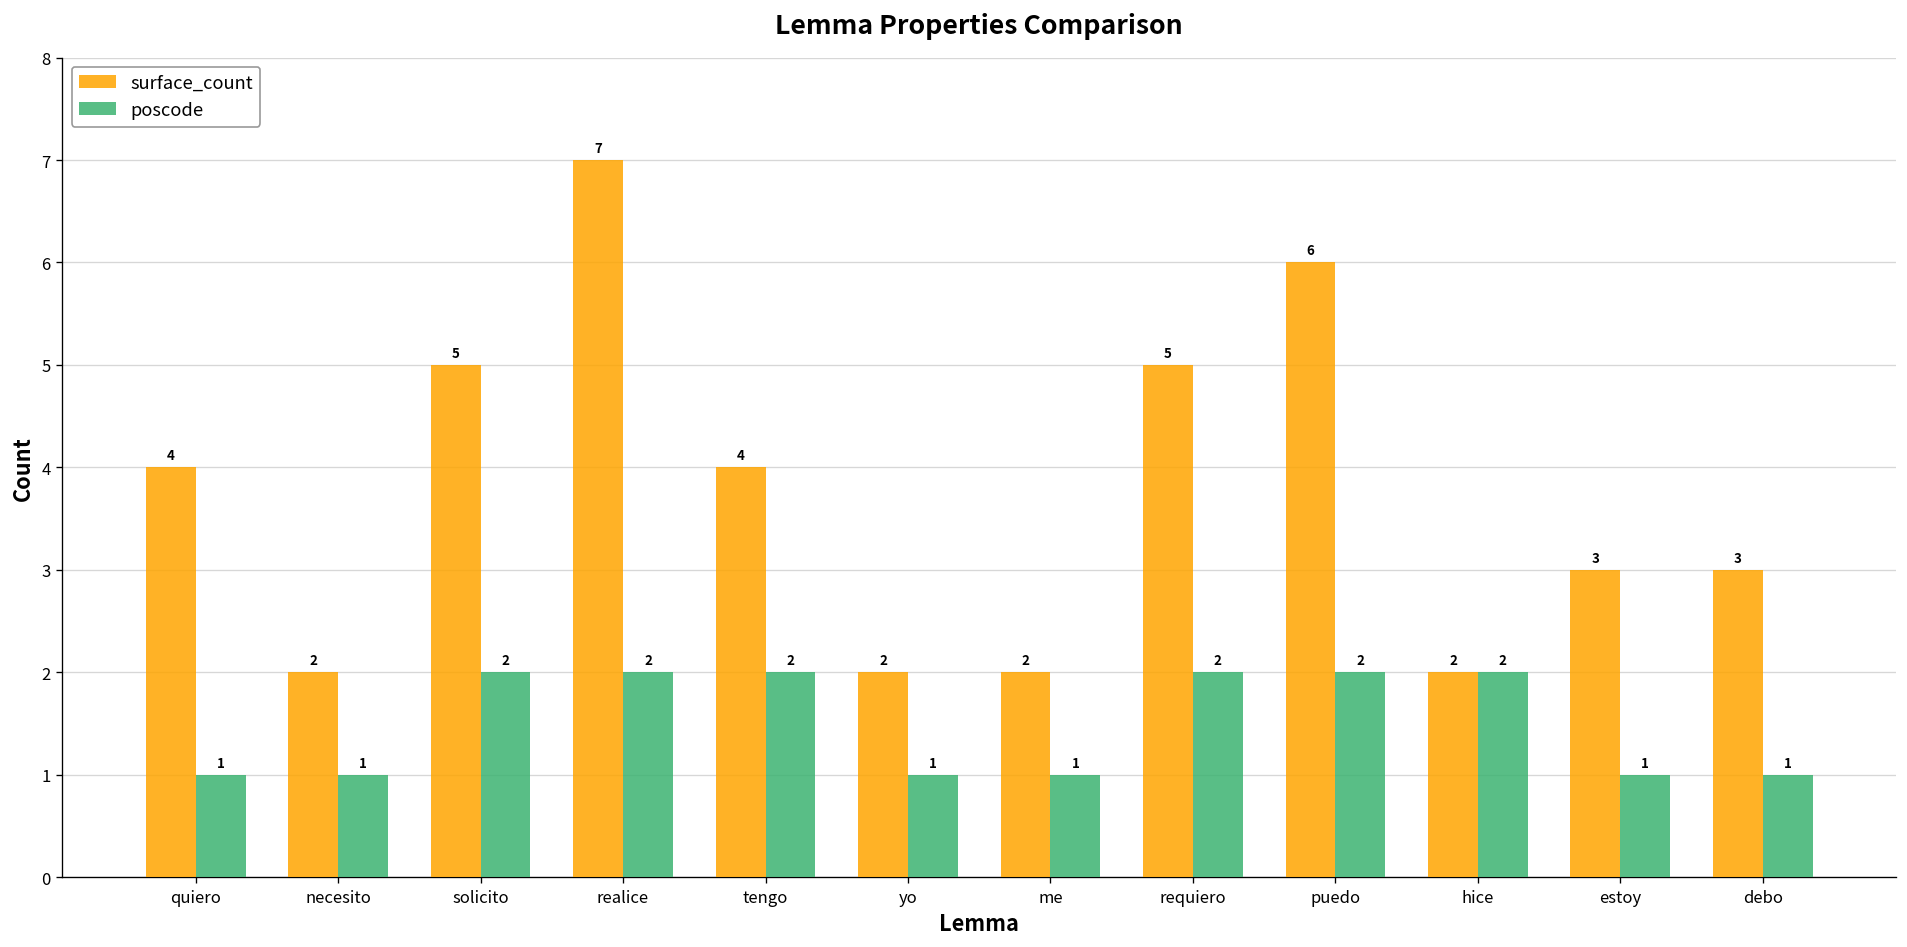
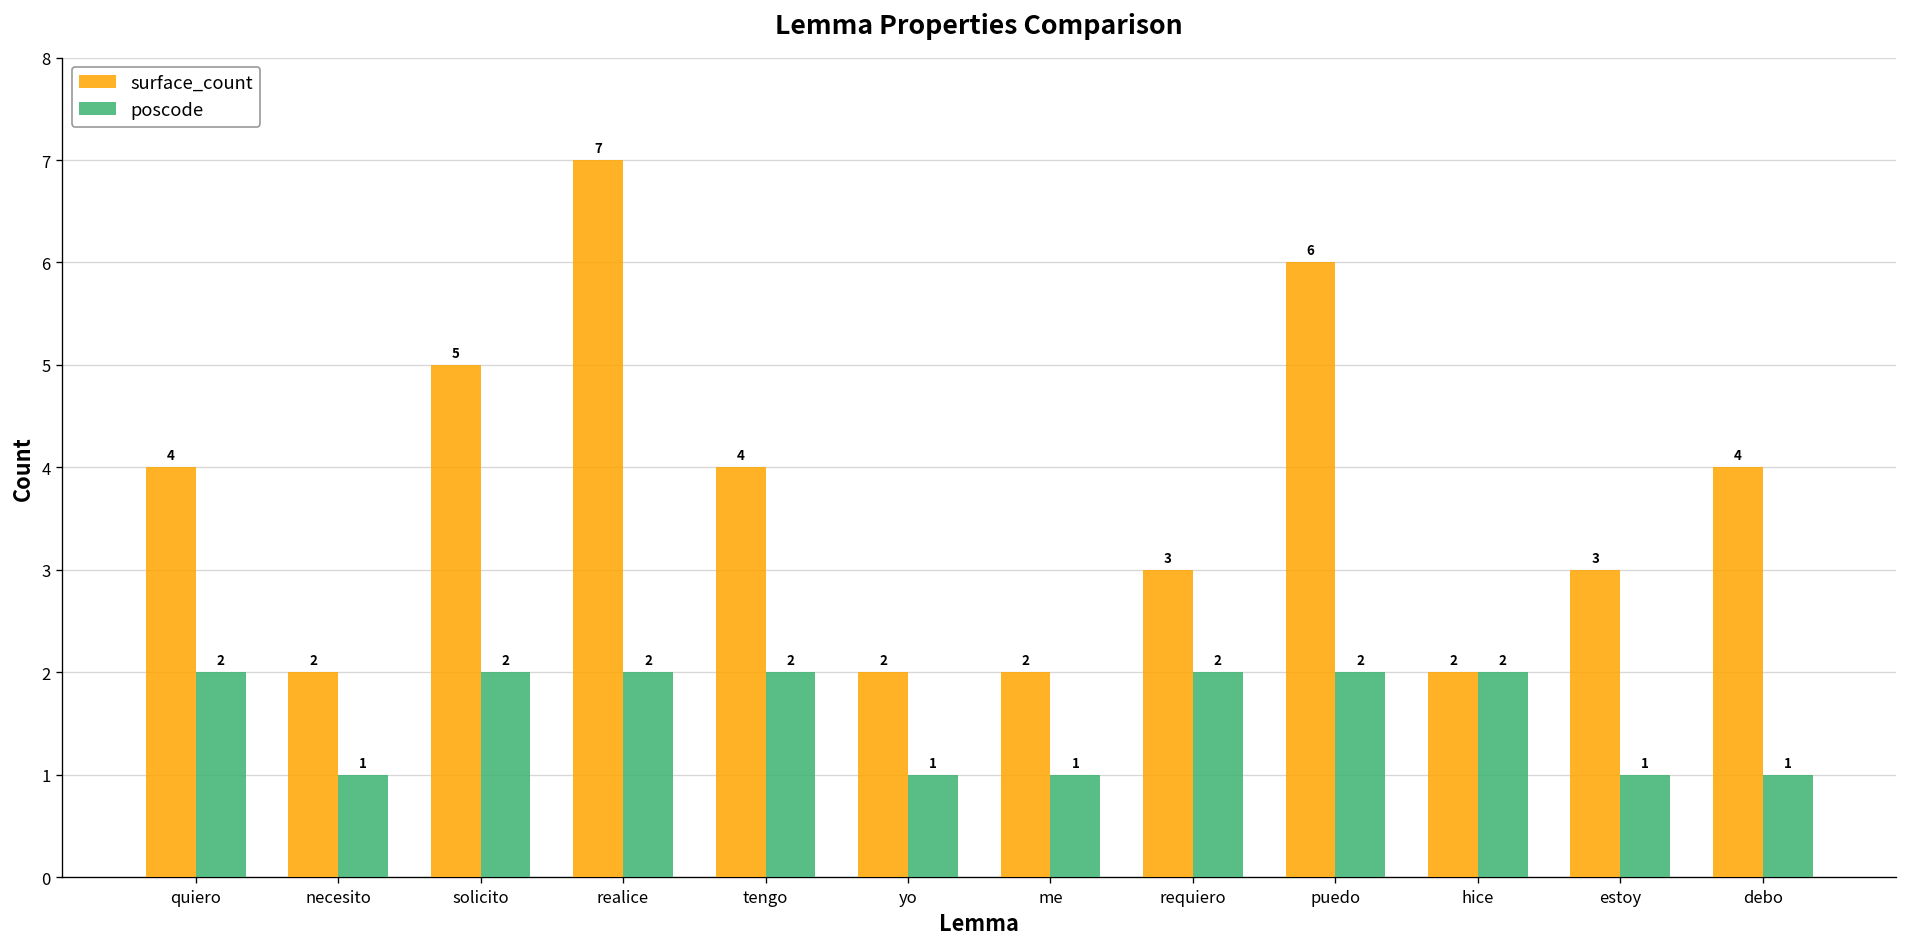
poscode, quiero: 1 -> 2
surface_count, requiero: 5 -> 3
surface_count, debo: 3 -> 4
